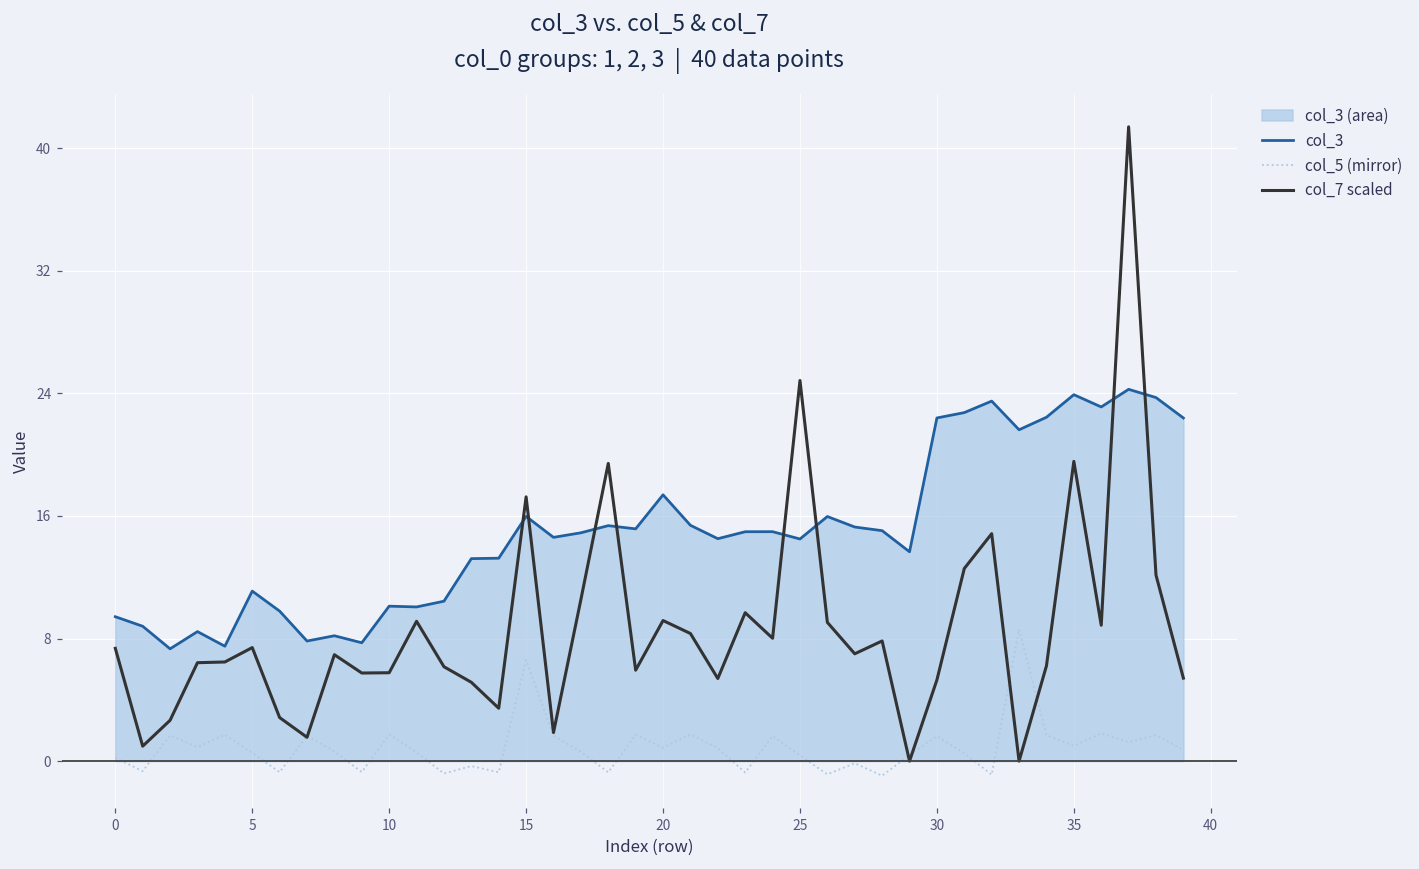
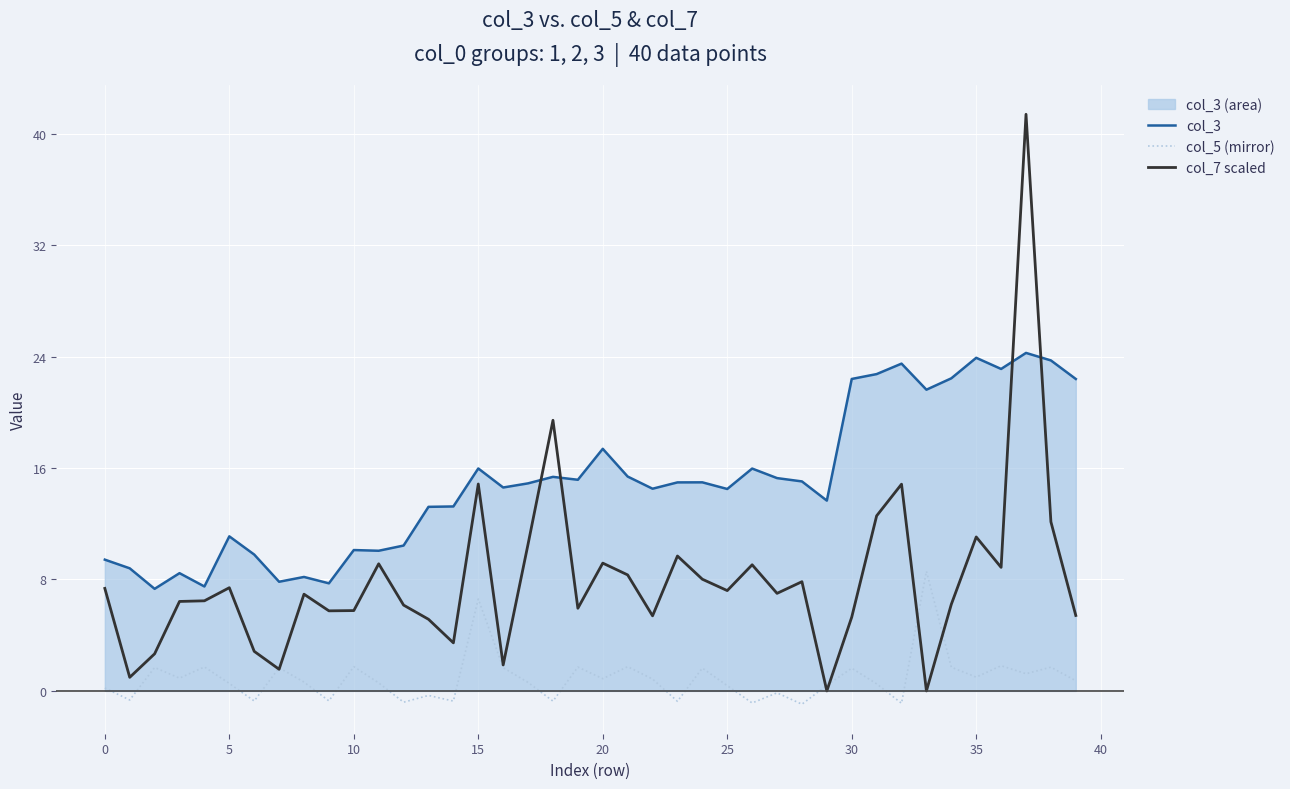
col_7 scaled, 15: 17.2 -> 14.9
col_7 scaled, 25: 24.8 -> 7.2
col_7 scaled, 35: 19.6 -> 11.1
